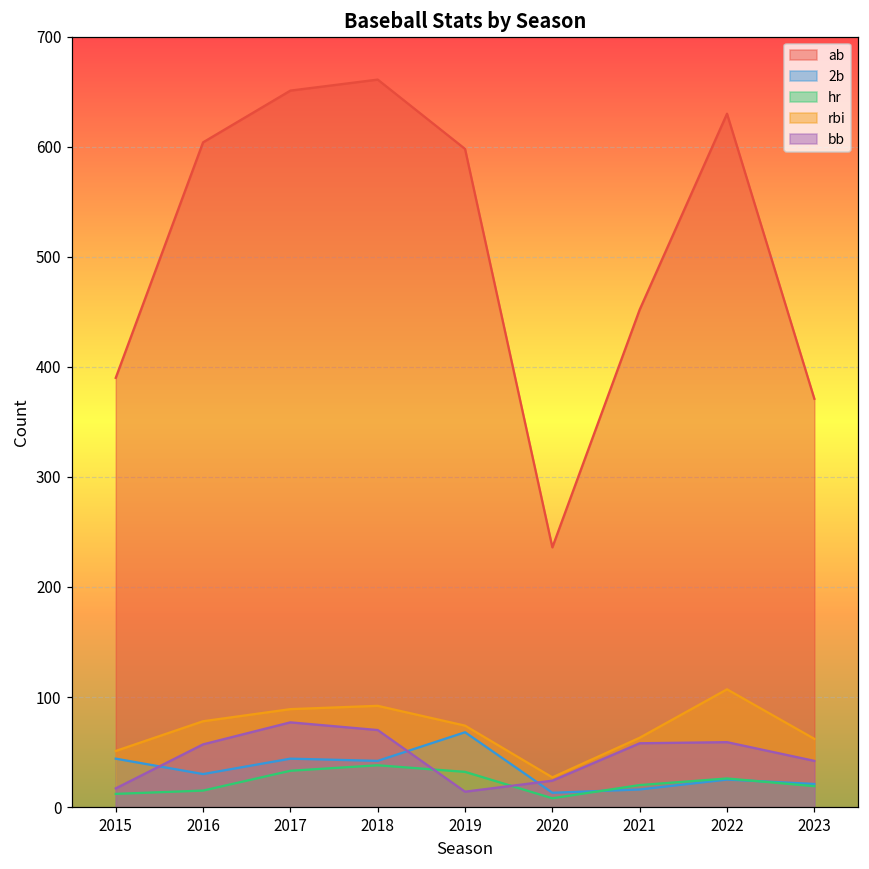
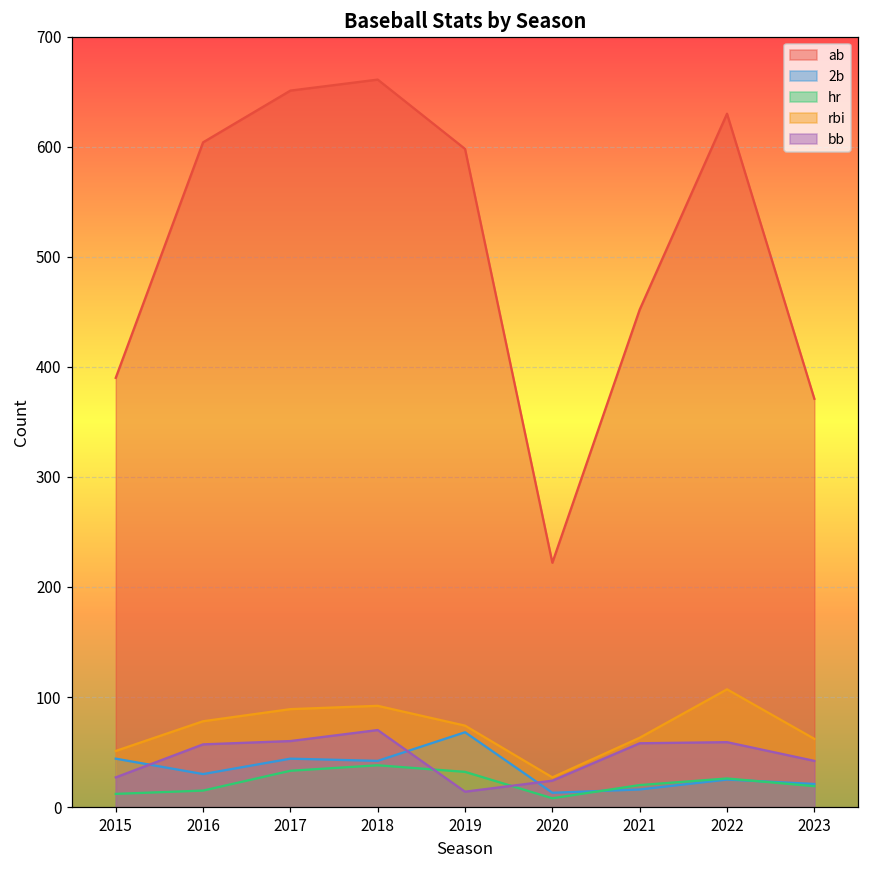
bb, 2015: 17 -> 27
bb, 2017: 77 -> 60
ab, 2020: 236 -> 222
